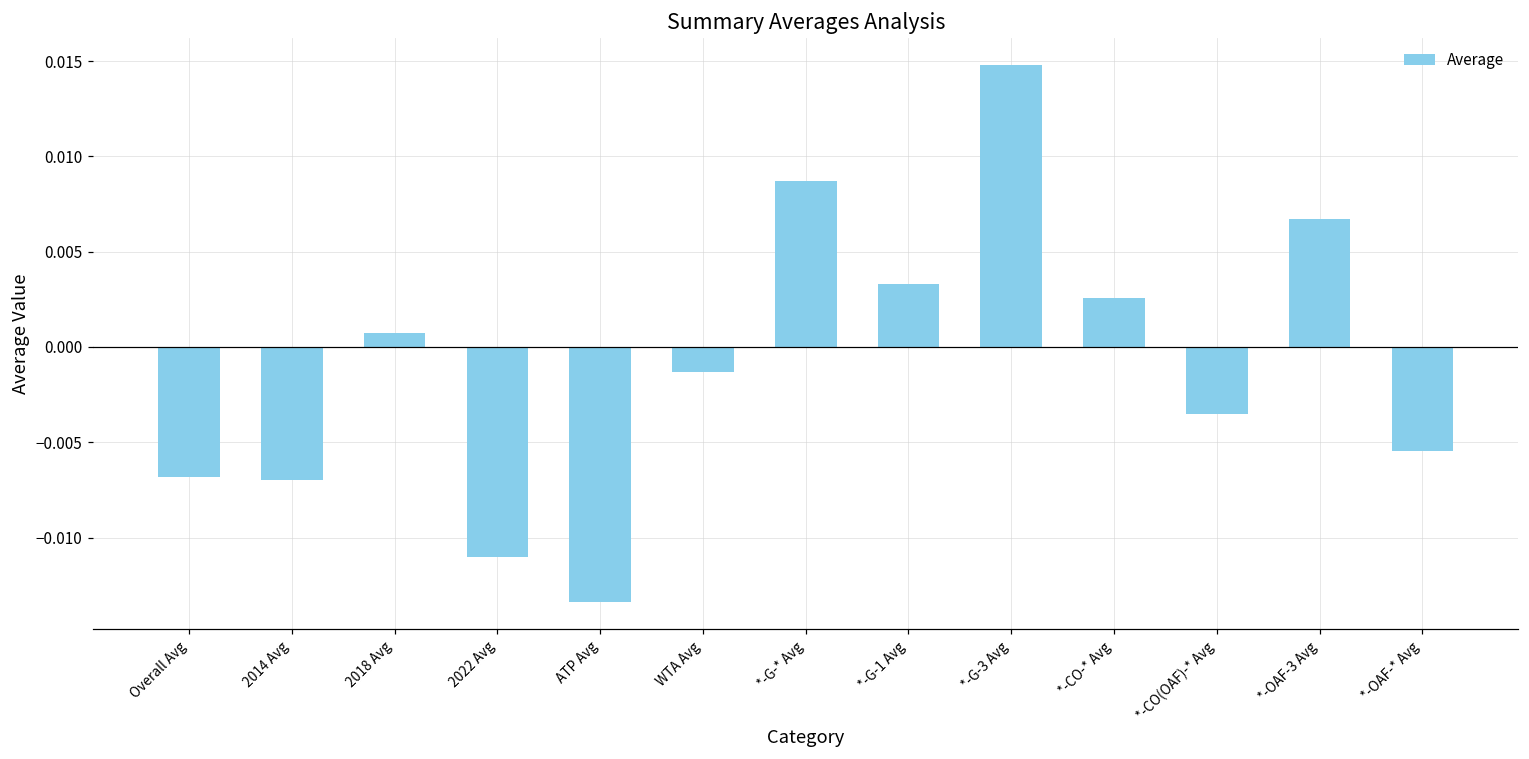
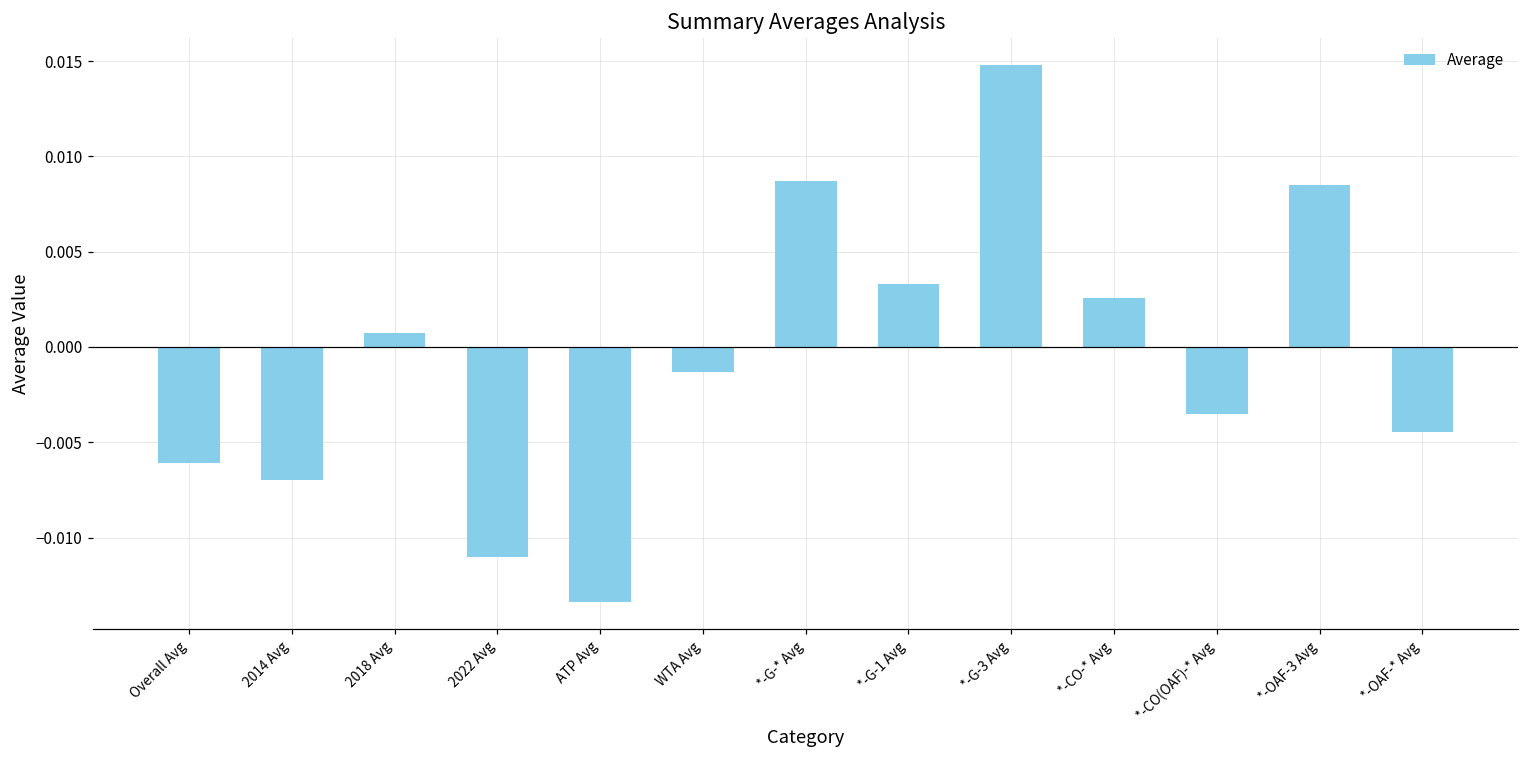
Overall Avg: -0.0068 -> -0.0061
*-OAF-3 Avg: 0.0067 -> 0.0085
*-OAF-* Avg: -0.0055 -> -0.0044
